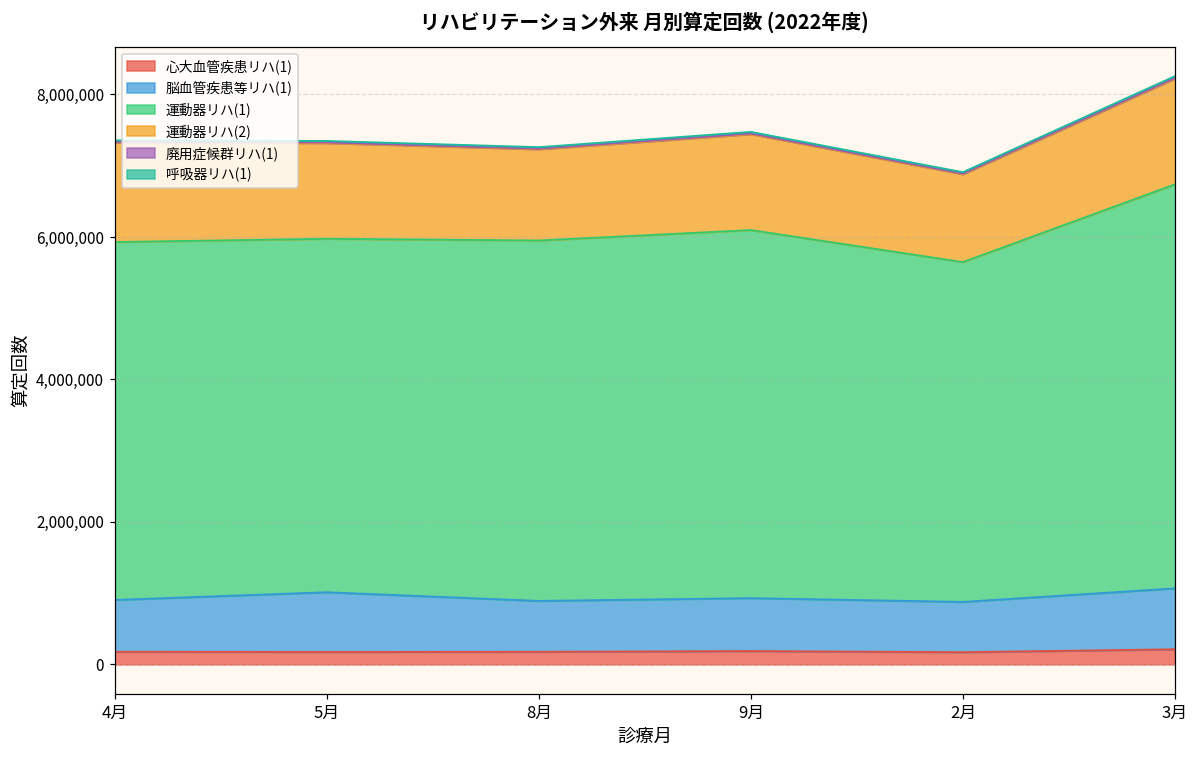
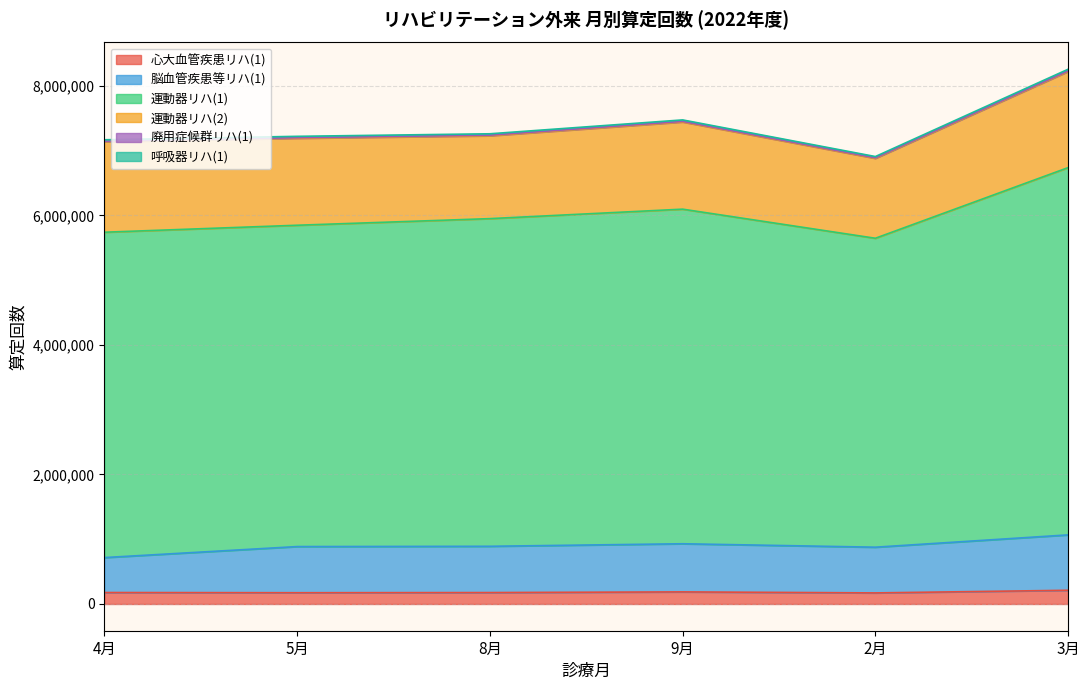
脳血管疾患等リハ(1), 4月: 700,000 -> 500,000
脳血管疾患等リハ(1), 5月: 800,000 -> 700,000
